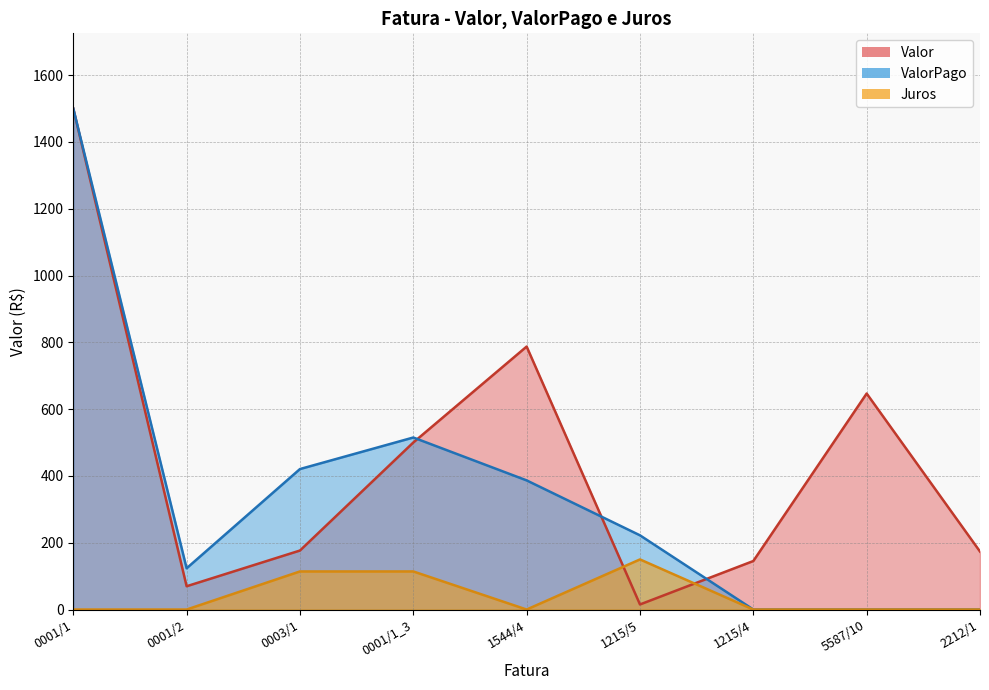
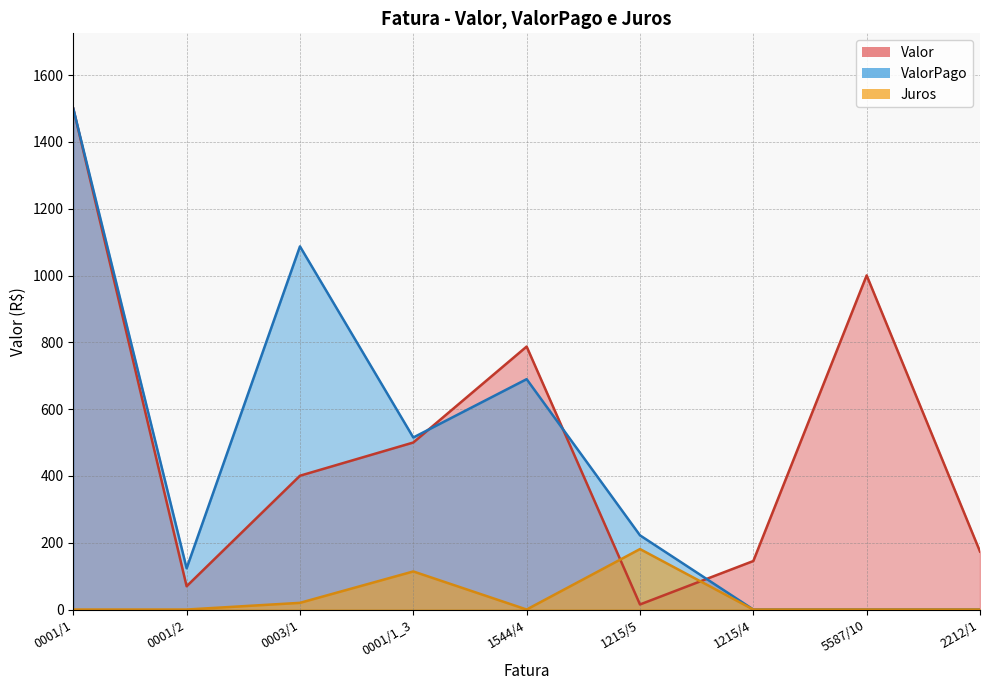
Valor, 0003/1: 180 -> 400
ValorPago, 0003/1: 420 -> 1090
Juros, 0003/1: 110 -> 20
ValorPago, 1544/4: 390 -> 690
Juros, 1215/5: 150 -> 180
Valor, 5587/10: 650 -> 1000
